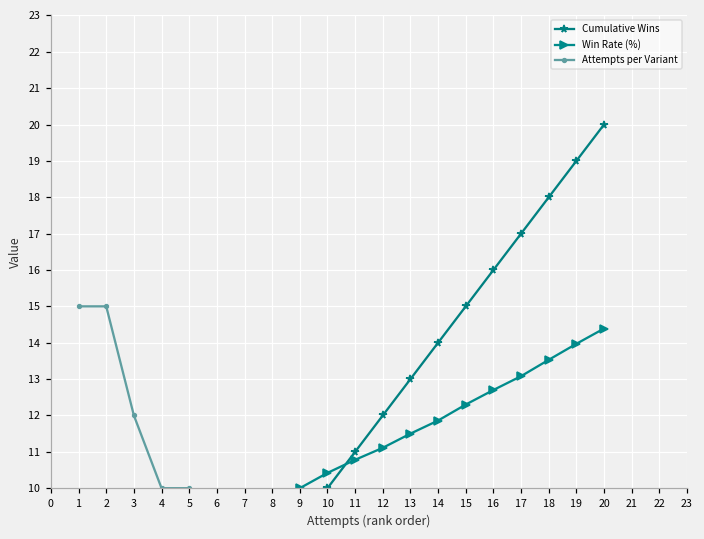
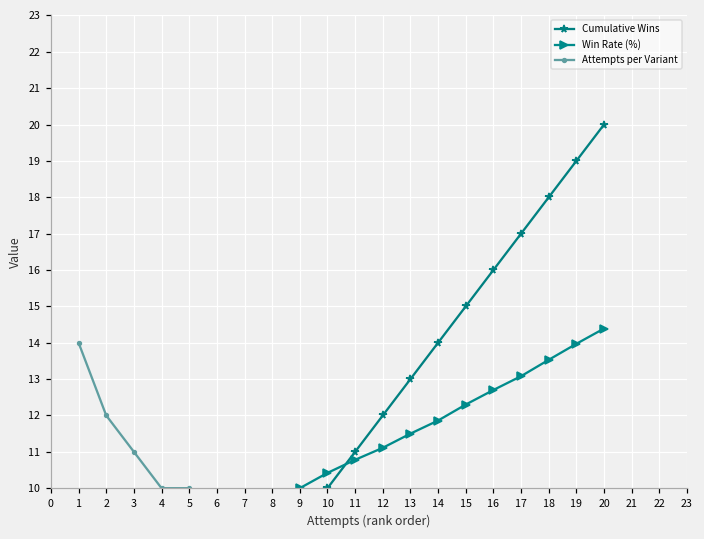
Attempts per Variant, 1: 15 -> 14
Attempts per Variant, 2: 15 -> 12
Attempts per Variant, 3: 12 -> 11
